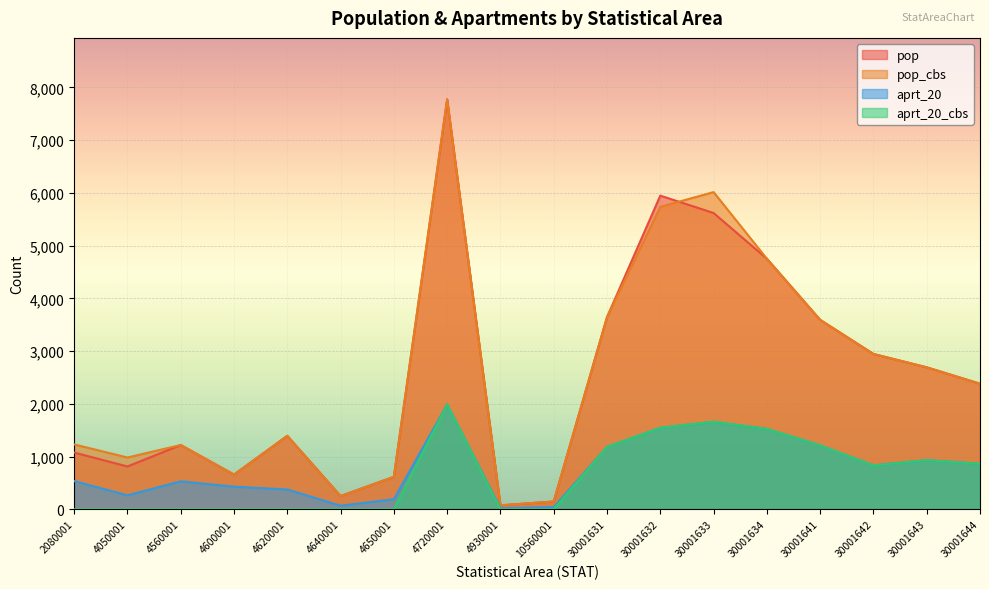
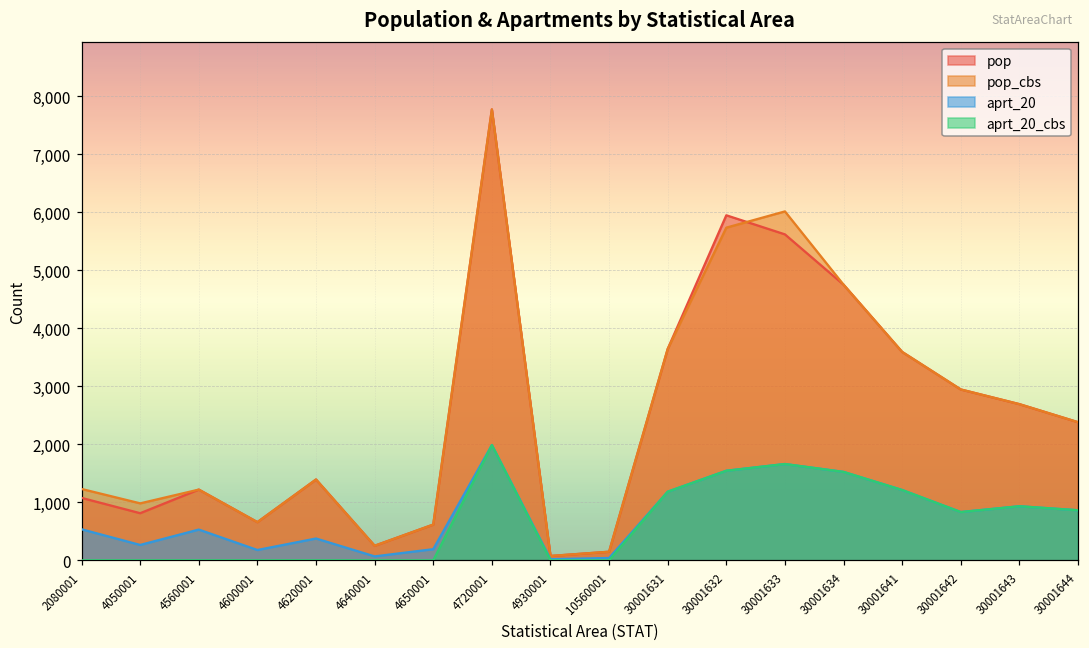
aprt_20, 4600001: 400 -> 200
